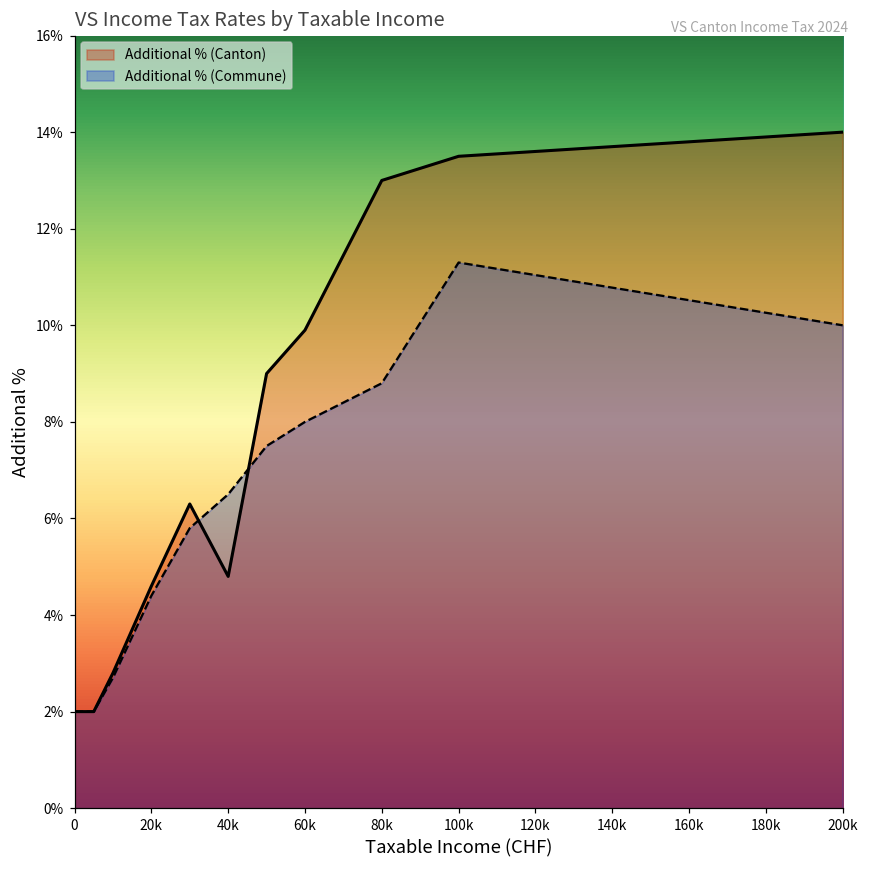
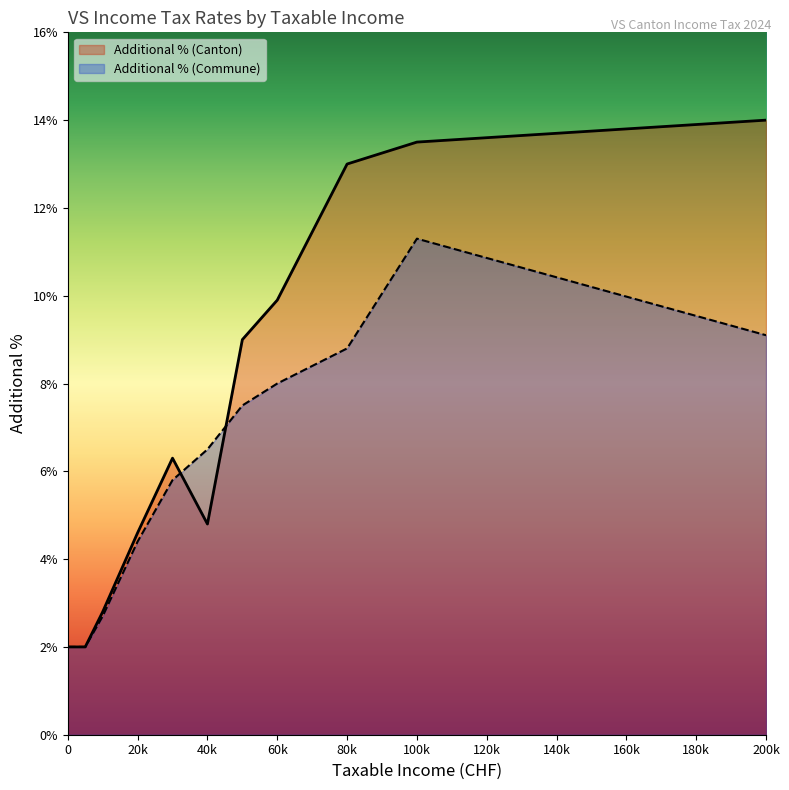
Additional % (Commune), 200k: 10.0% -> 9.1%
